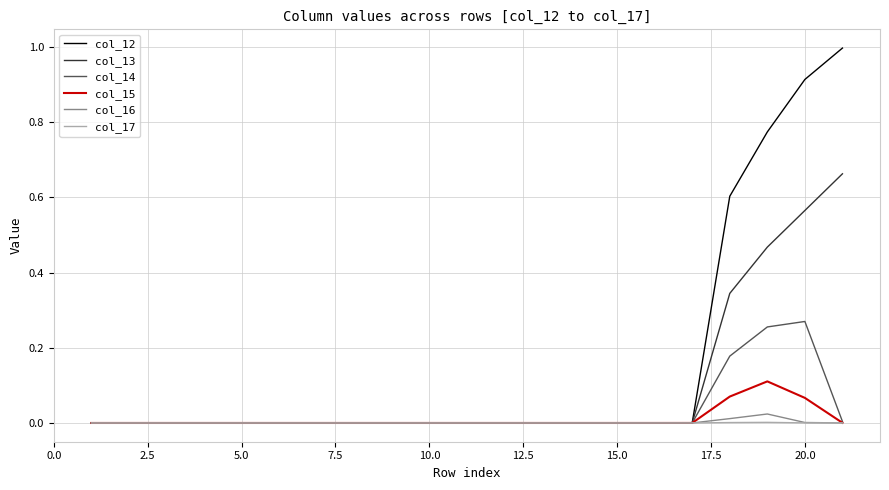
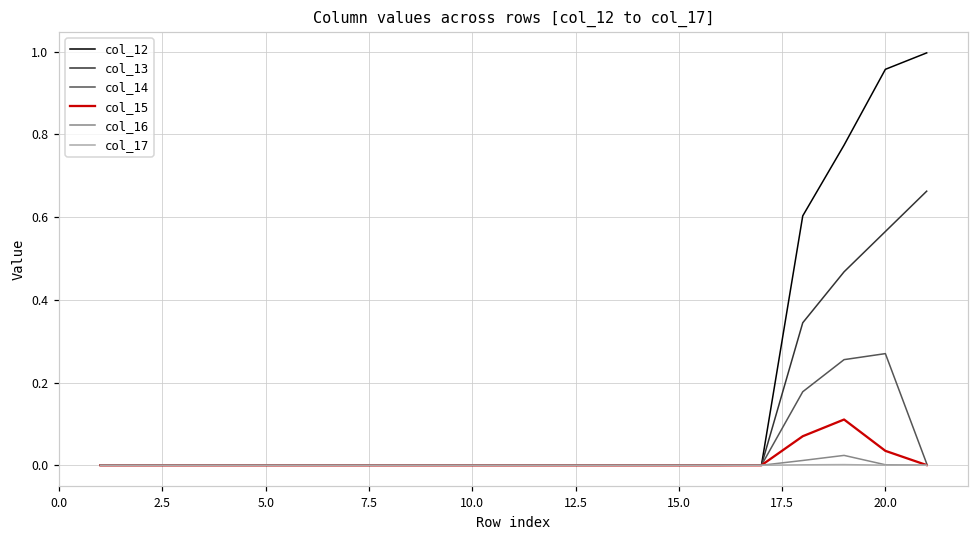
col_12, 20.0: 0.91 -> 0.96
col_15, 20.0: 0.07 -> 0.03
